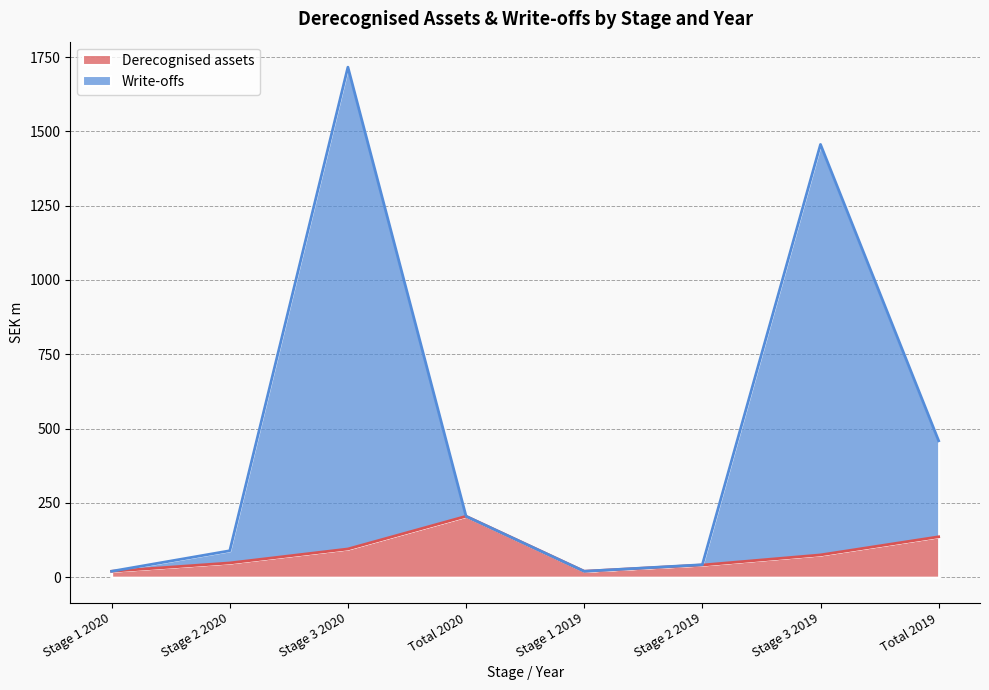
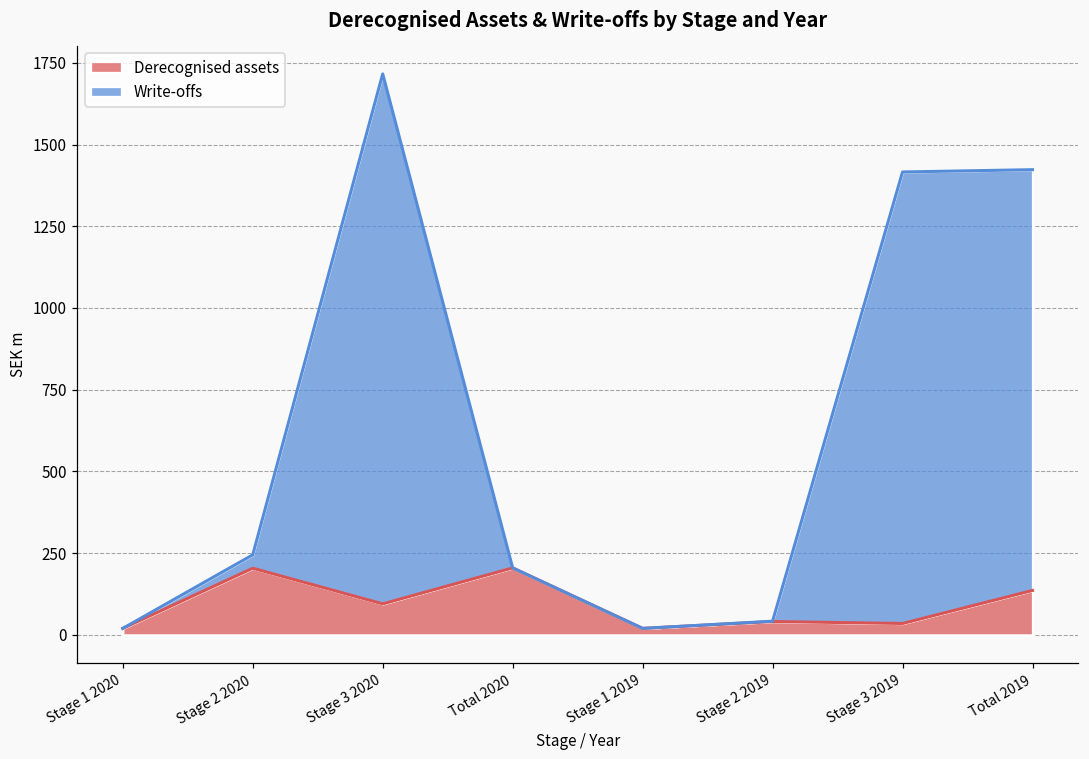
Derecognised assets, Stage 2 2020: 50 -> 200
Derecognised assets, Stage 3 2019: 80 -> 40
Write-offs, Total 2019: 320 -> 1290
